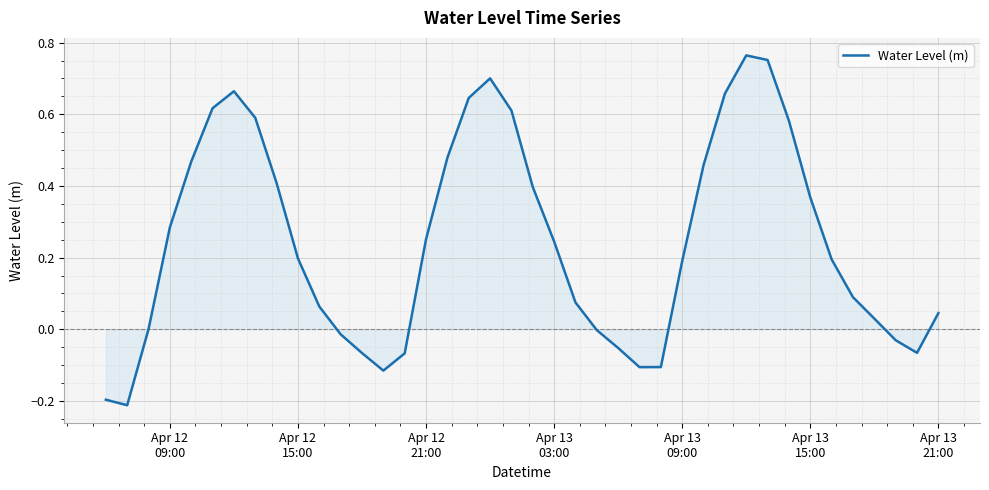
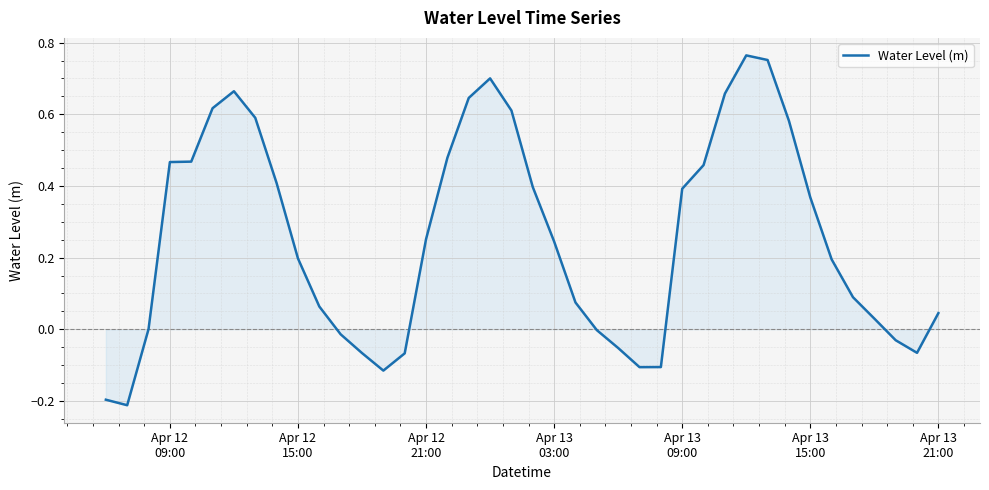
Water Level (m), Apr 12 09:00: 0.28 -> 0.47
Water Level (m), Apr 13 09:00: 0.19 -> 0.39
